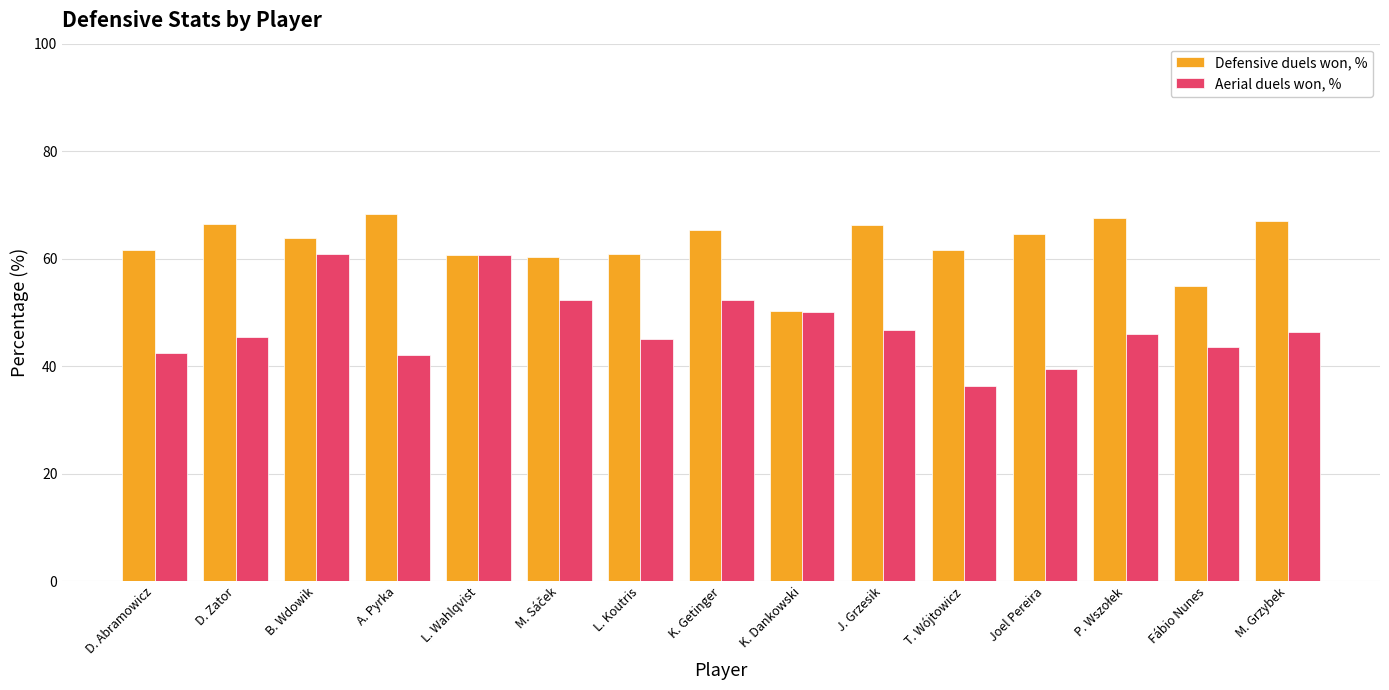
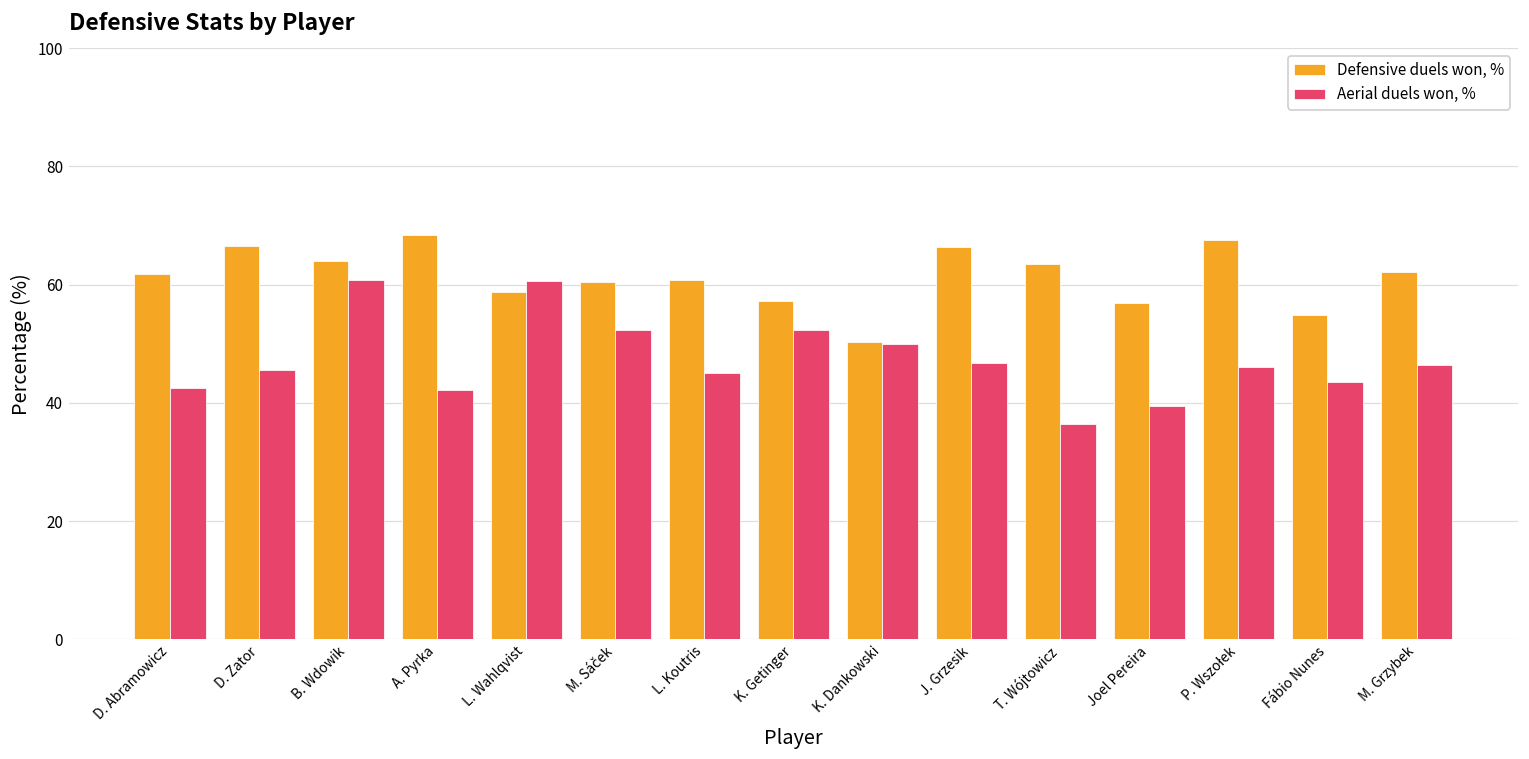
Defensive duels won, %, L. Wahlqvist: 61 -> 59
Defensive duels won, %, K. Getinger: 65 -> 57
Defensive duels won, %, T. Wójtowicz: 62 -> 64
Defensive duels won, %, Joel Pereira: 65 -> 57
Defensive duels won, %, M. Grzybek: 67 -> 62
